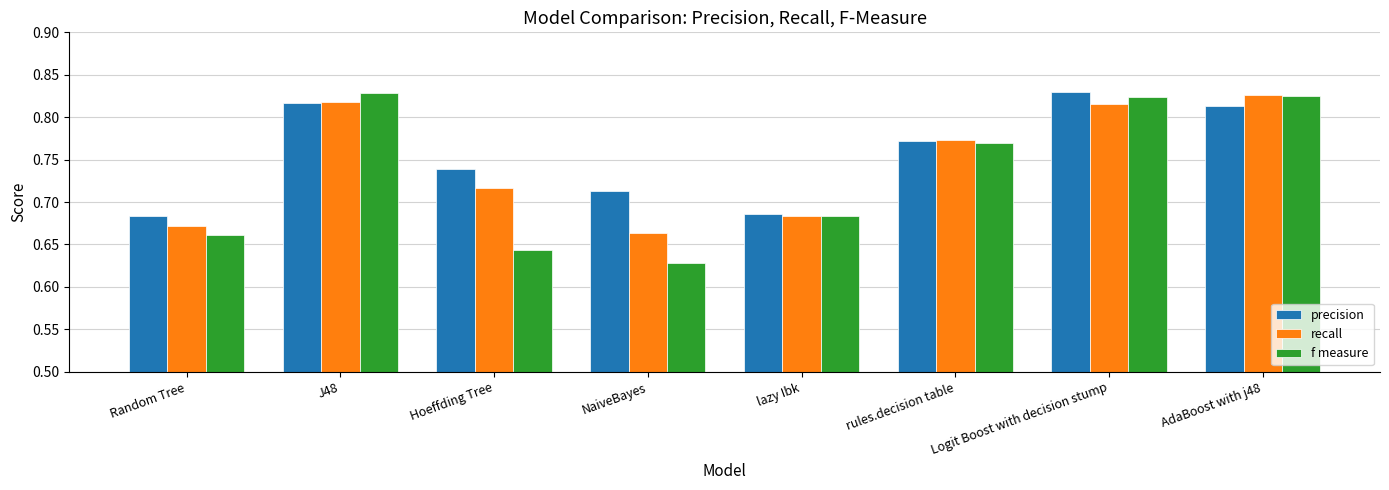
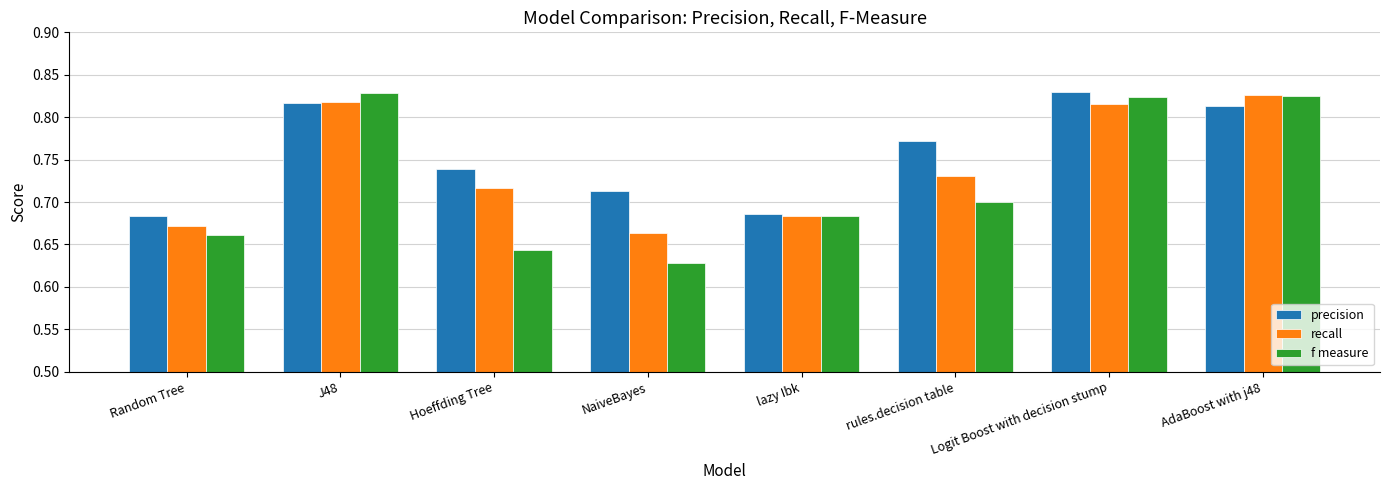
recall, rules.decision table: 0.77 -> 0.73
f measure, rules.decision table: 0.77 -> 0.70
